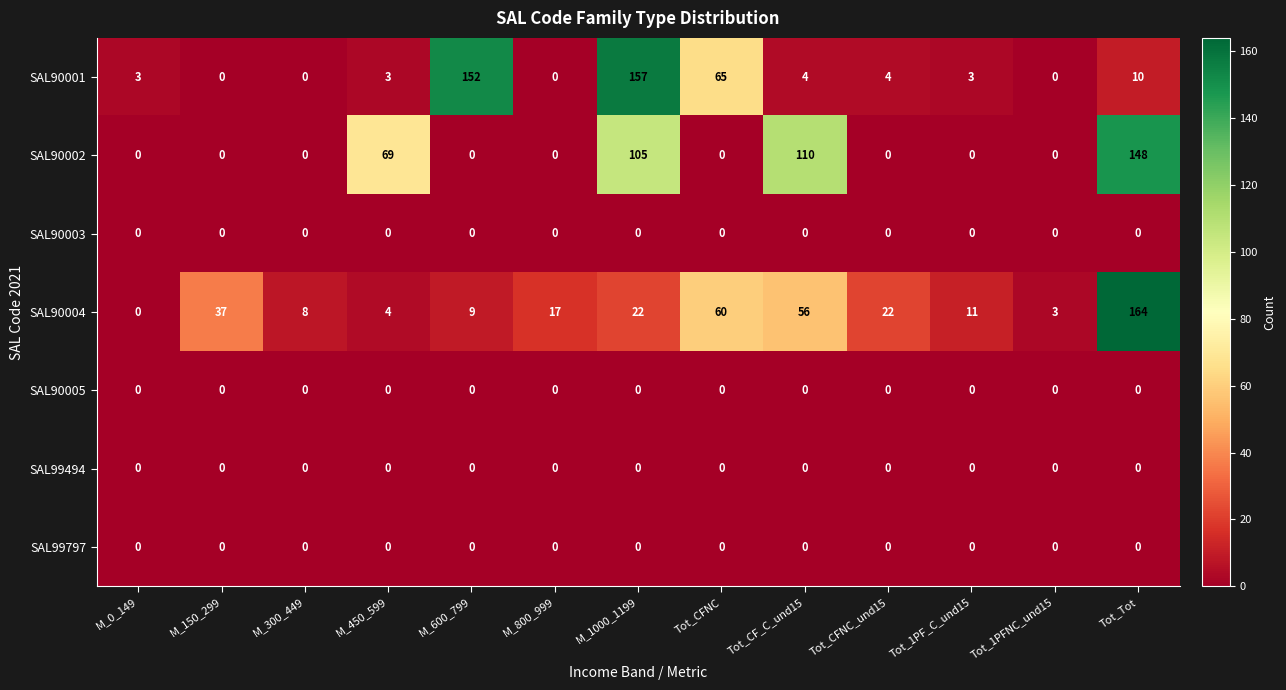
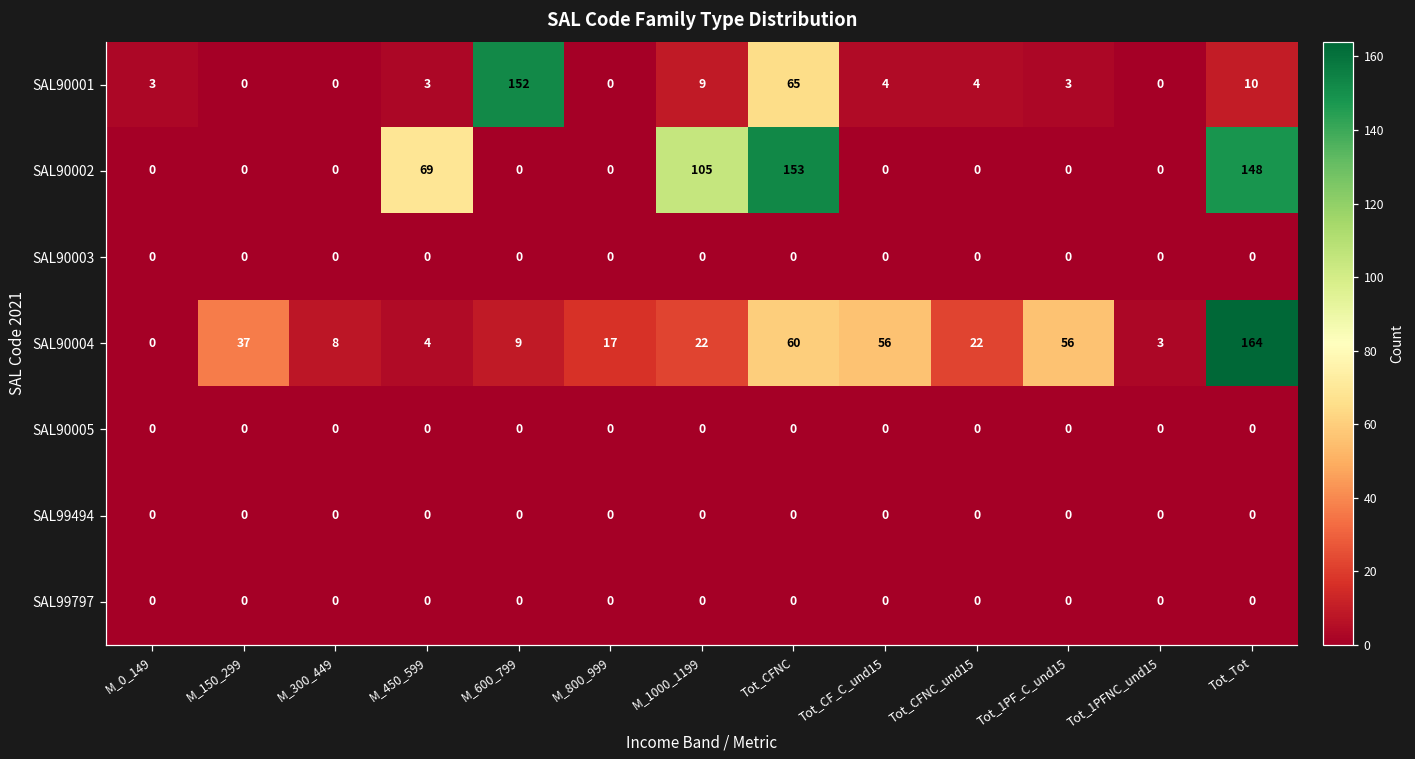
SAL90001, M_1000_1199: 157 -> 9
SAL90002, Tot_CFNC: 0 -> 153
SAL90002, Tot_CF_C_und15: 110 -> 0
SAL90004, Tot_1PF_C_und15: 11 -> 56
